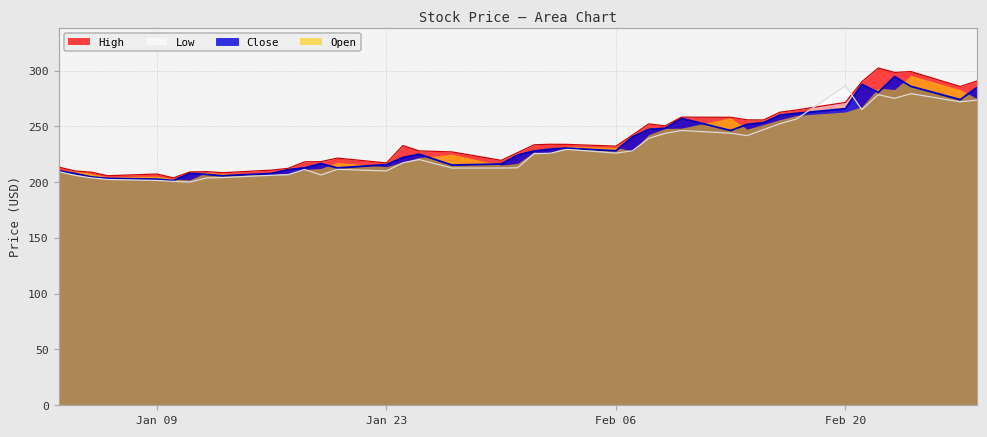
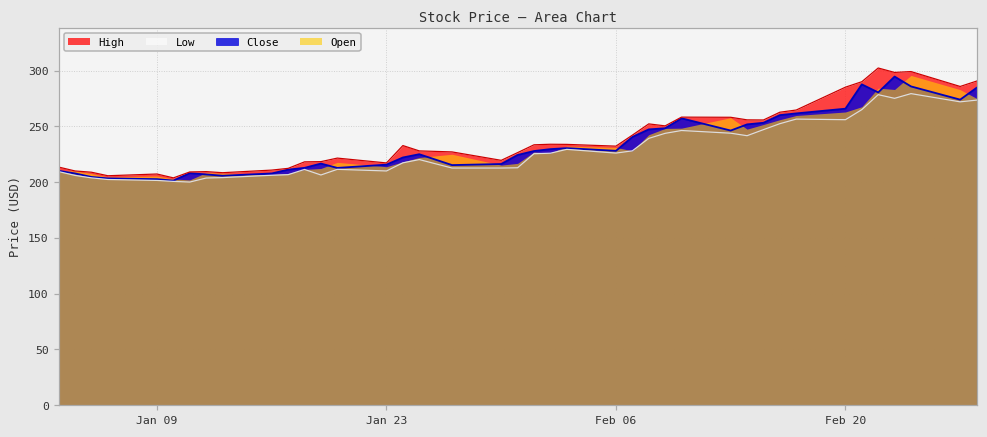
High, Feb 20: 271 -> 285
Low, Feb 20: 286 -> 256
